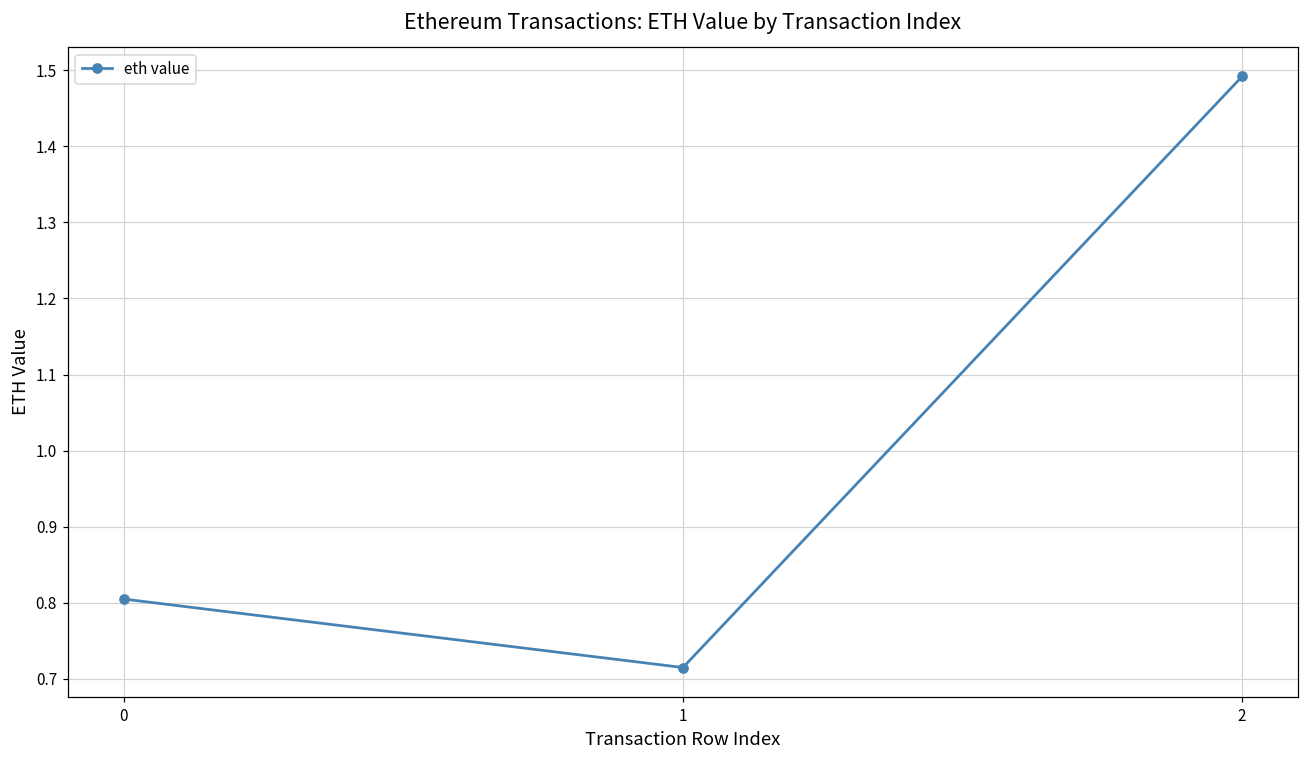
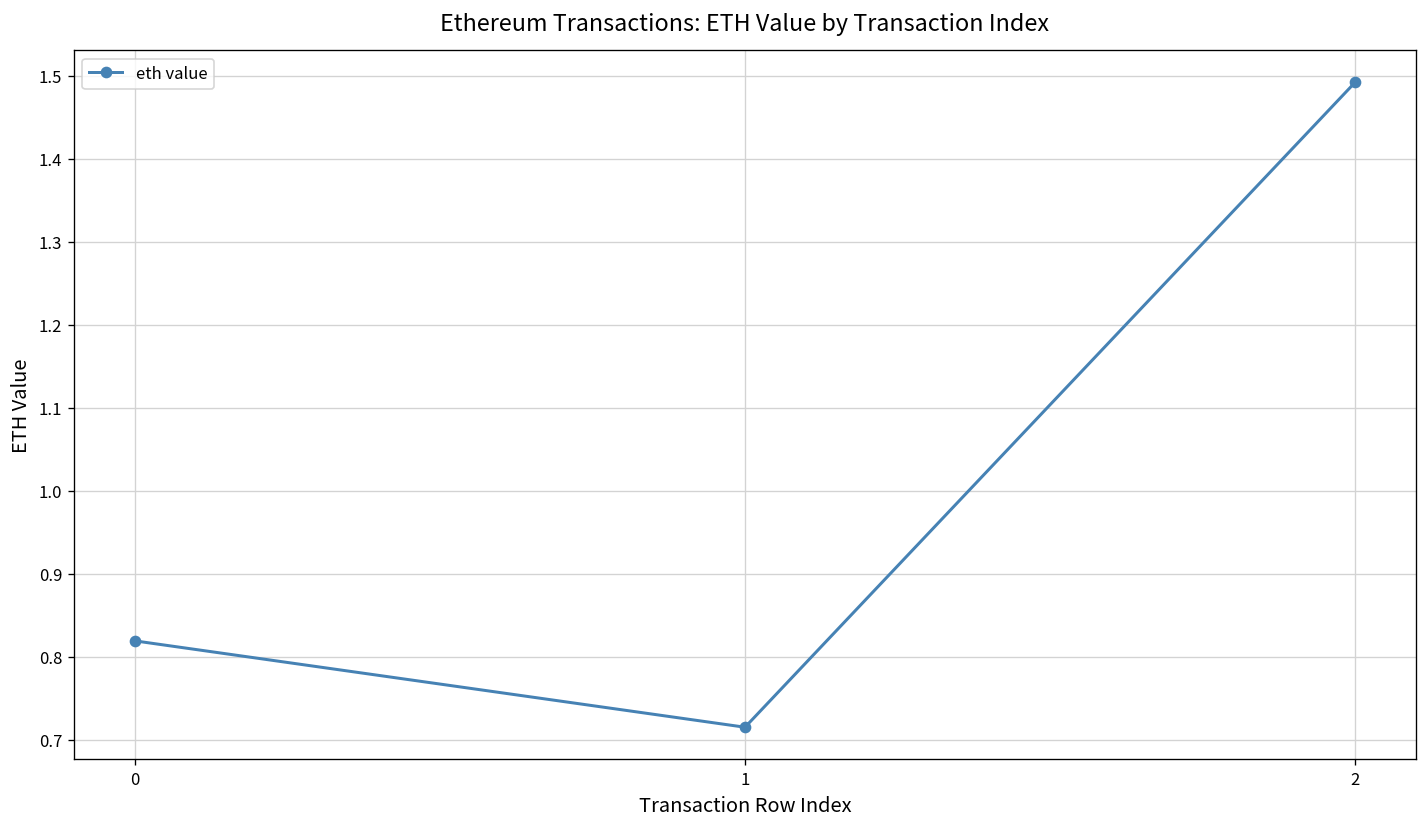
0: 0.81 -> 0.82
